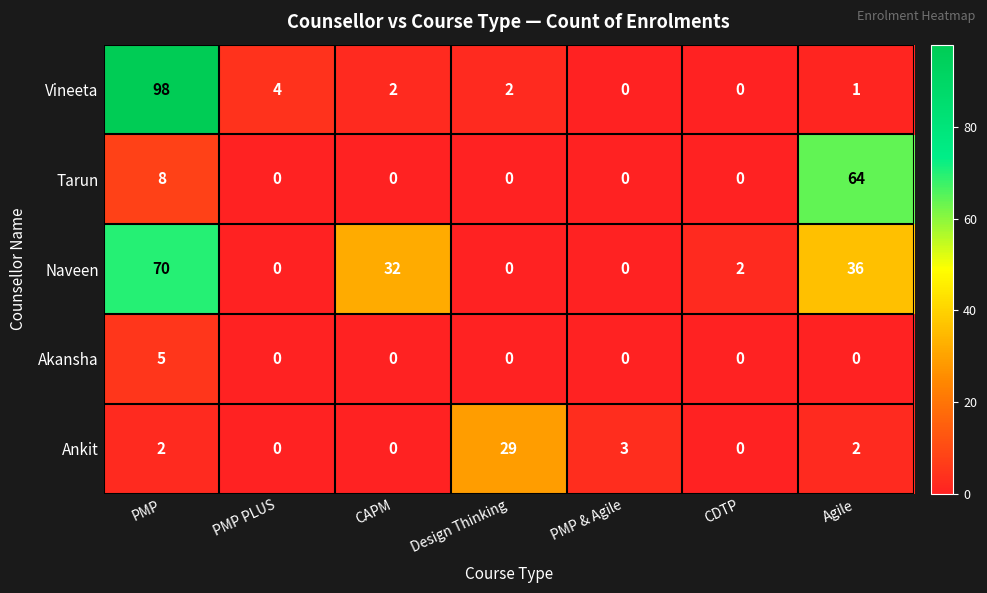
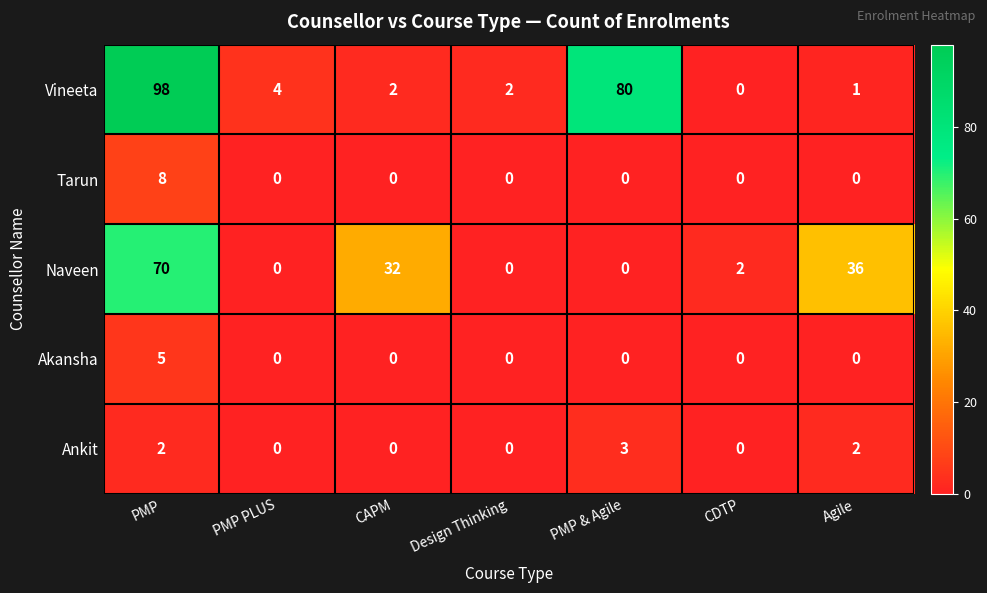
Vineeta, PMP & Agile: 0 -> 80
Tarun, Agile: 64 -> 0
Ankit, Design Thinking: 29 -> 0
